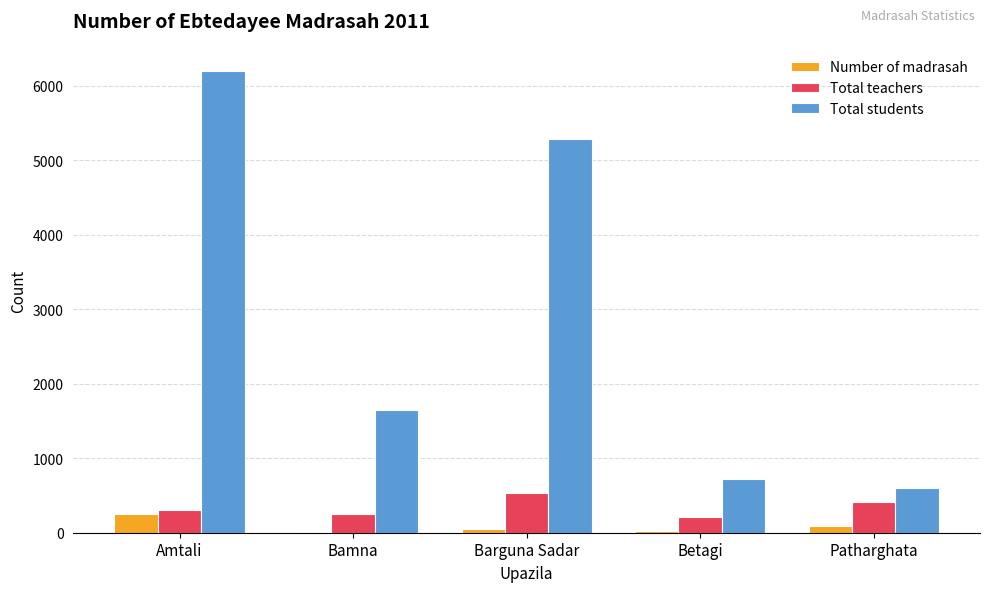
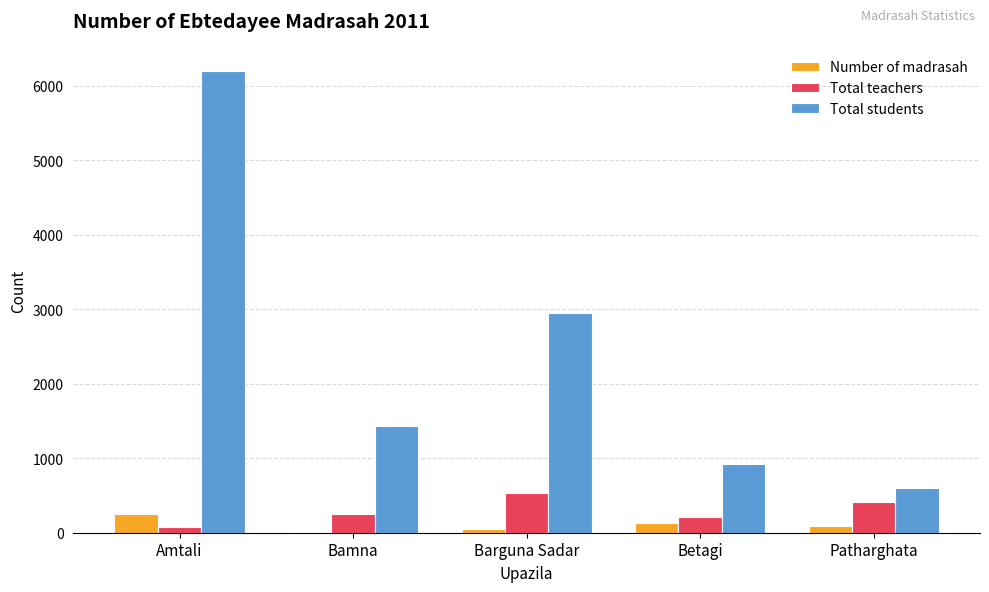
Total teachers, Amtali: 300 -> 100
Total students, Bamna: 1600 -> 1400
Total students, Barguna Sadar: 5300 -> 3000
Number of madrasah, Betagi: 0 -> 100
Total students, Betagi: 700 -> 900
